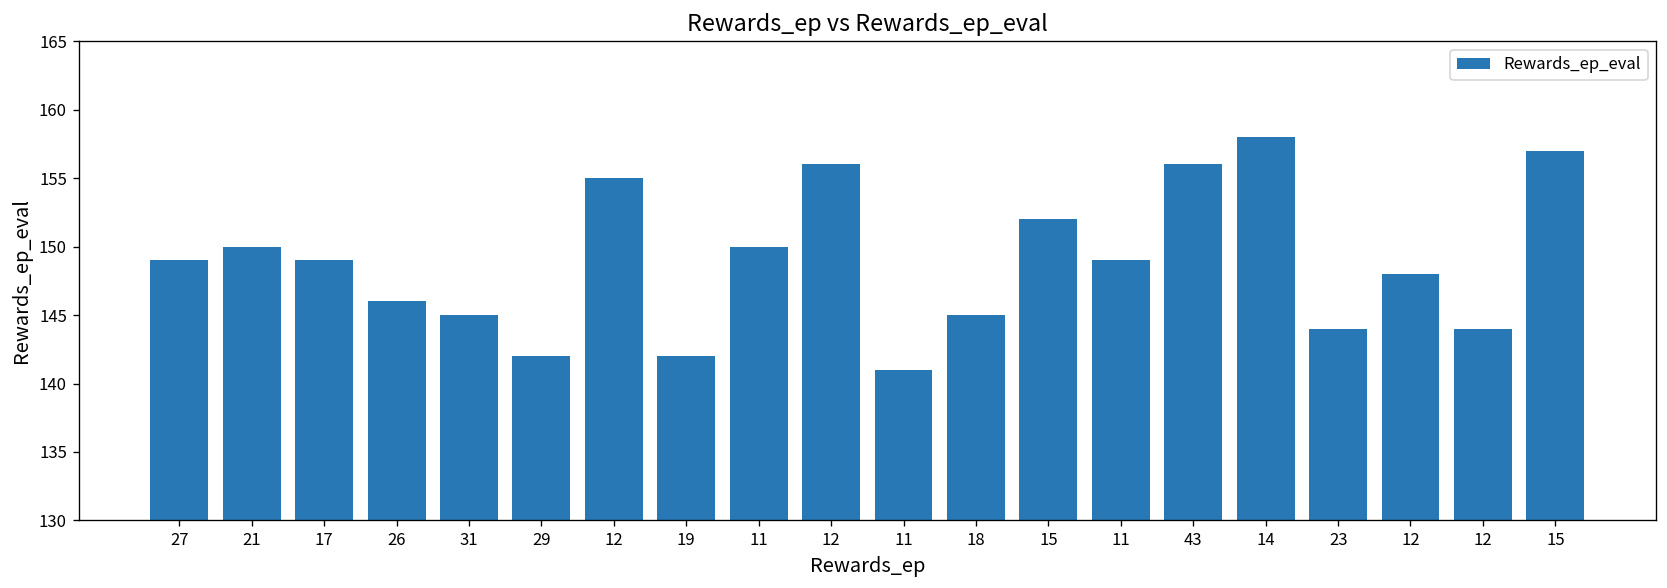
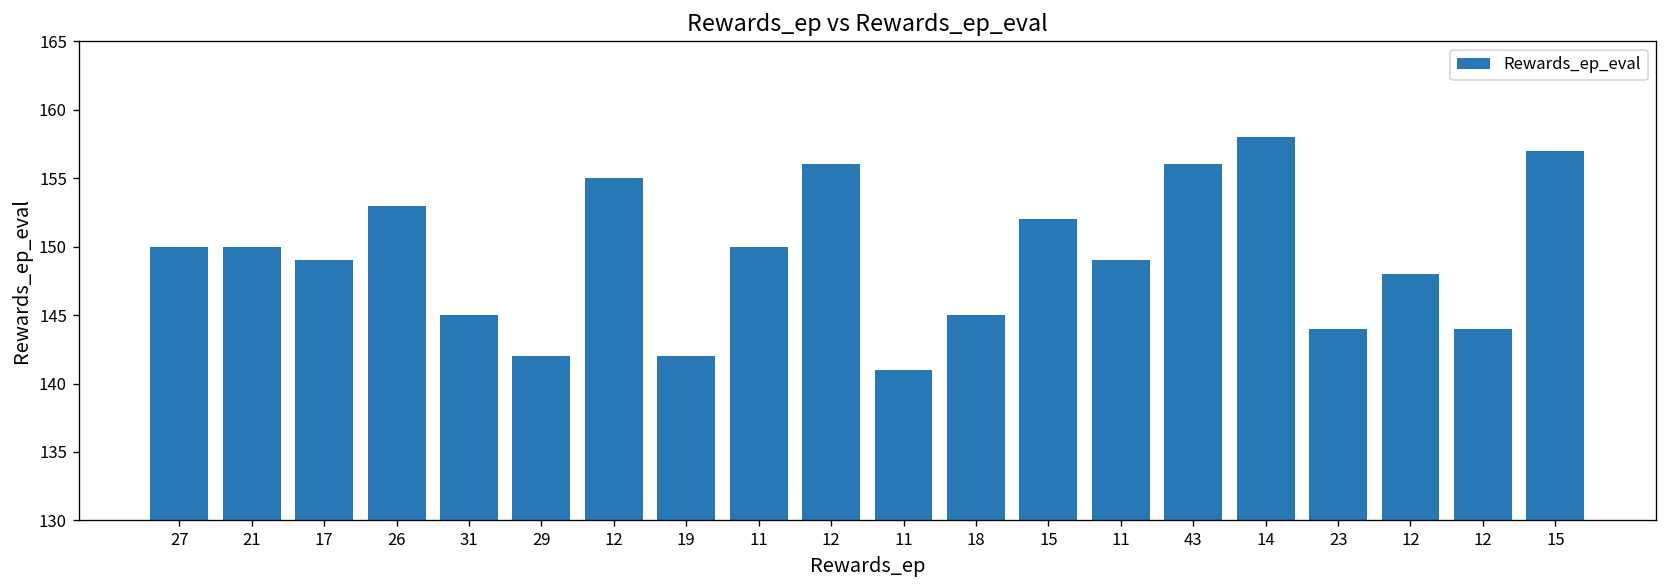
27: 149 -> 150
26: 146 -> 153
